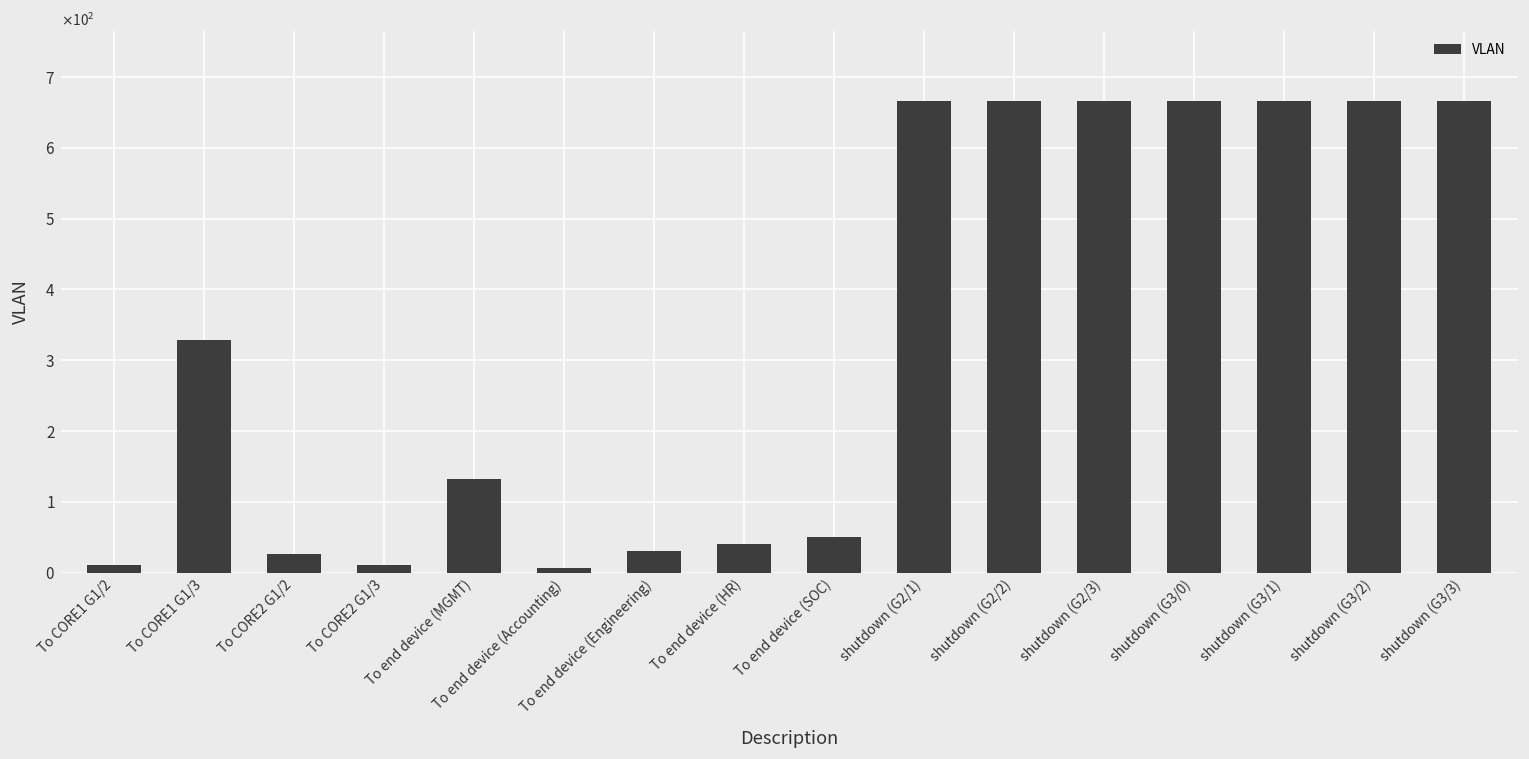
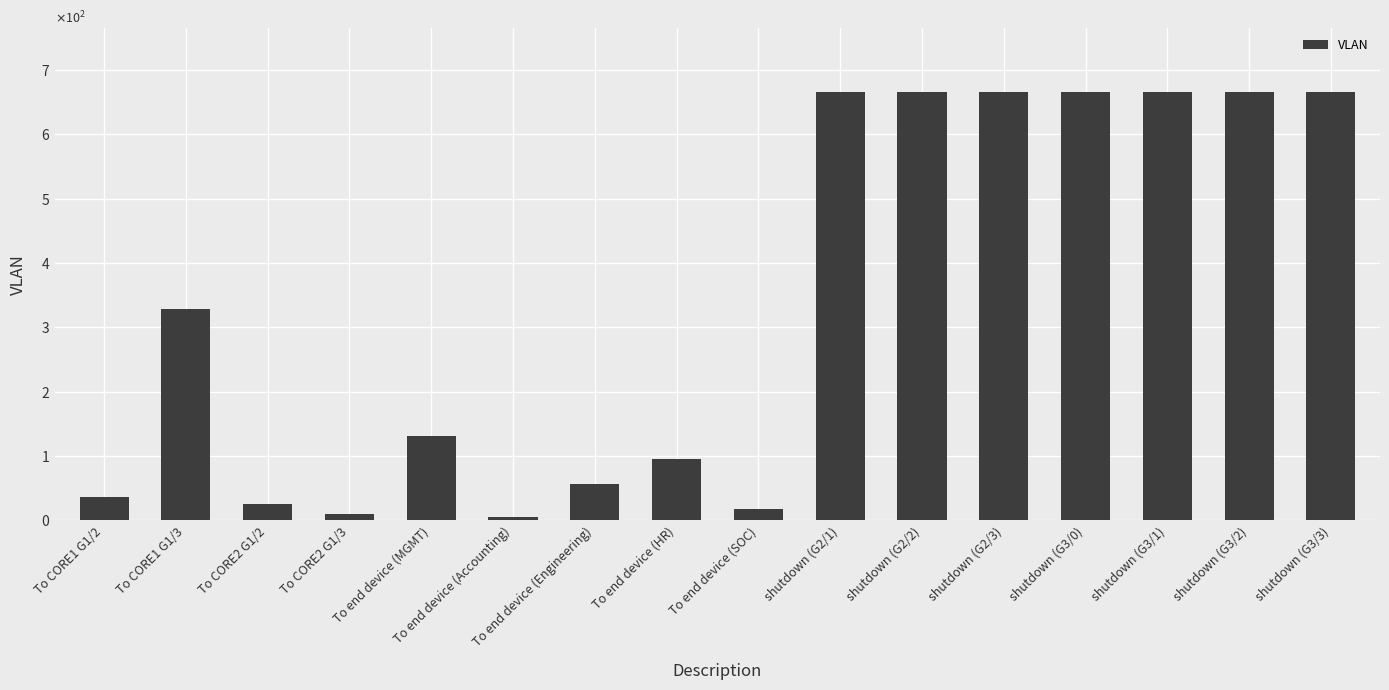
To CORE1 G1/2: 10 -> 40
To end device (Engineering): 30 -> 60
To end device (HR): 40 -> 100
To end device (SOC): 50 -> 20
